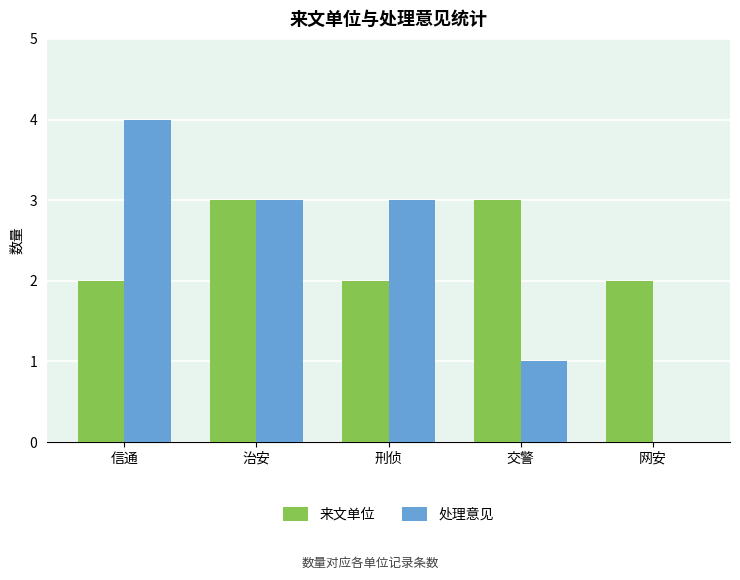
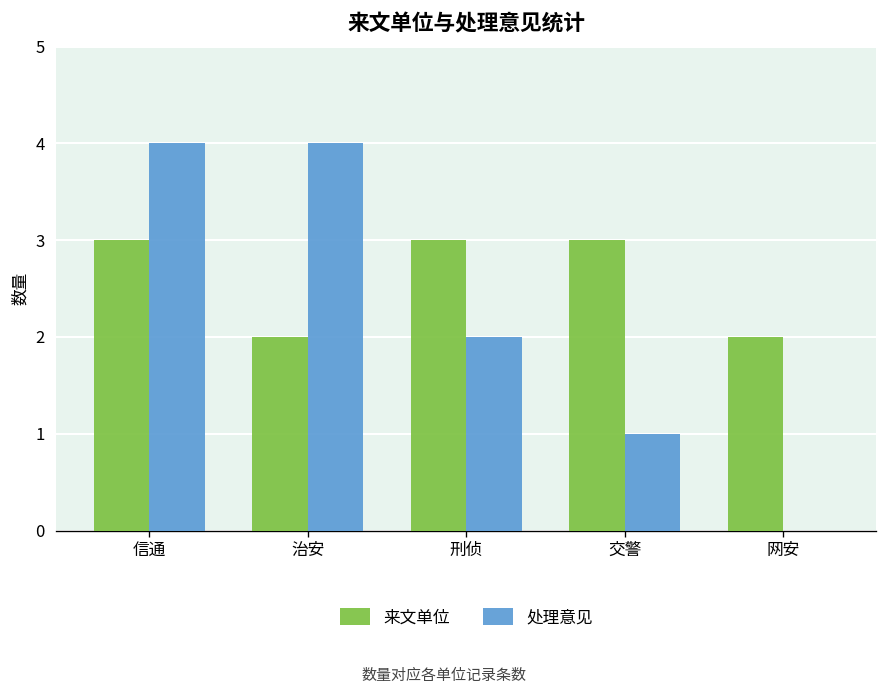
来文单位, 信通: 2 -> 3
来文单位, 治安: 3 -> 2
处理意见, 治安: 3 -> 4
来文单位, 刑侦: 2 -> 3
处理意见, 刑侦: 3 -> 2
